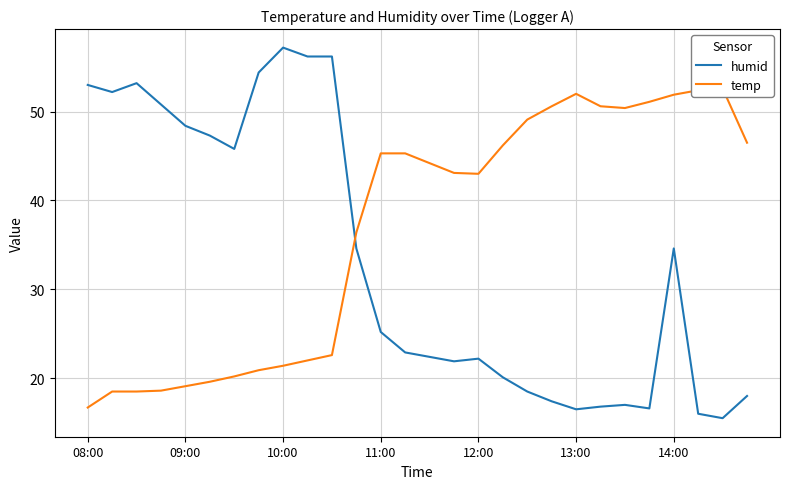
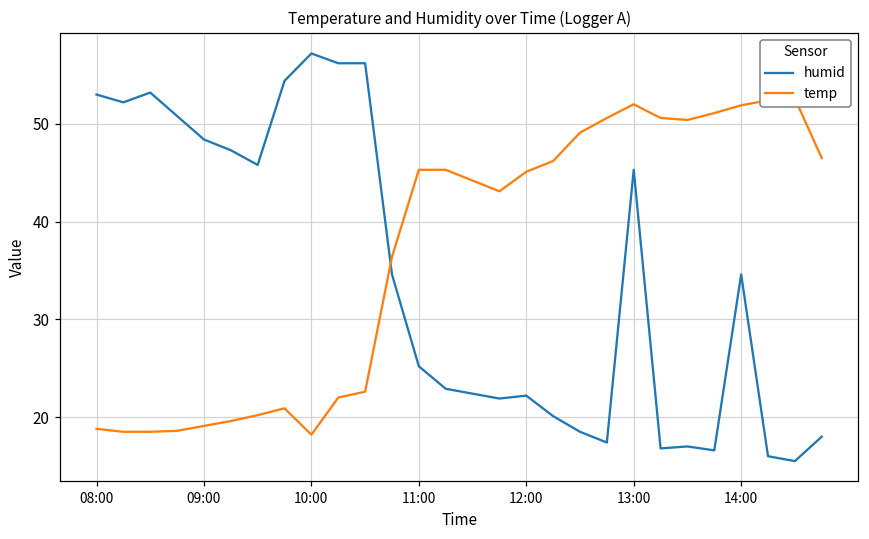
temp, 08:00: 17 -> 19
temp, 10:00: 21 -> 18
temp, 12:00: 43 -> 45
humid, 13:00: 17 -> 45
